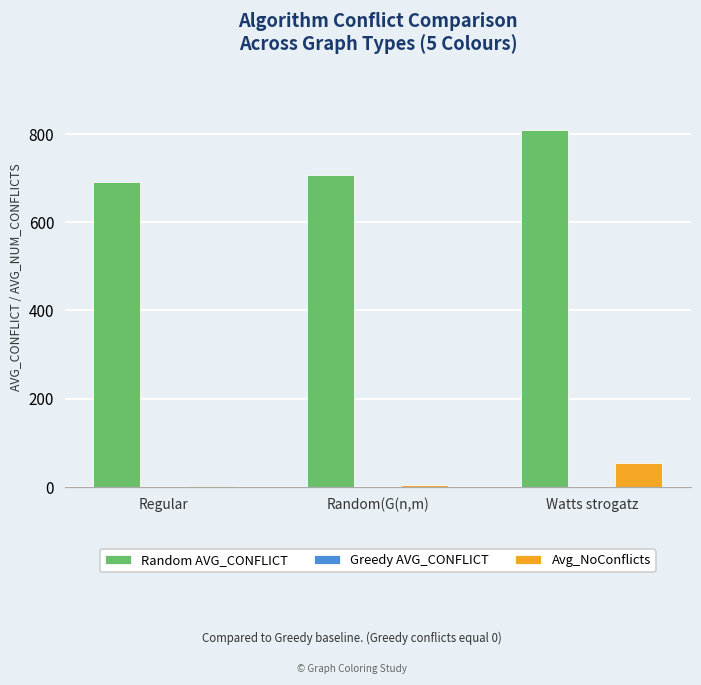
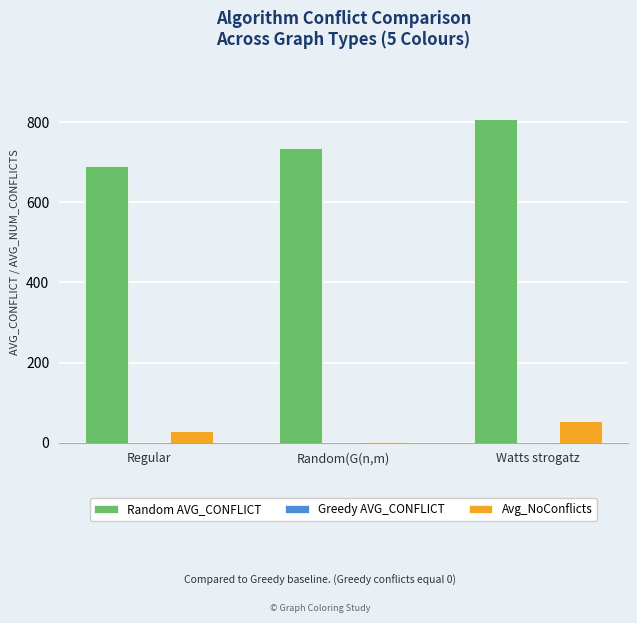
Avg_NoConflicts, Regular: 0 -> 30
Random AVG_CONFLICT, Random(G(n,m): 710 -> 740
